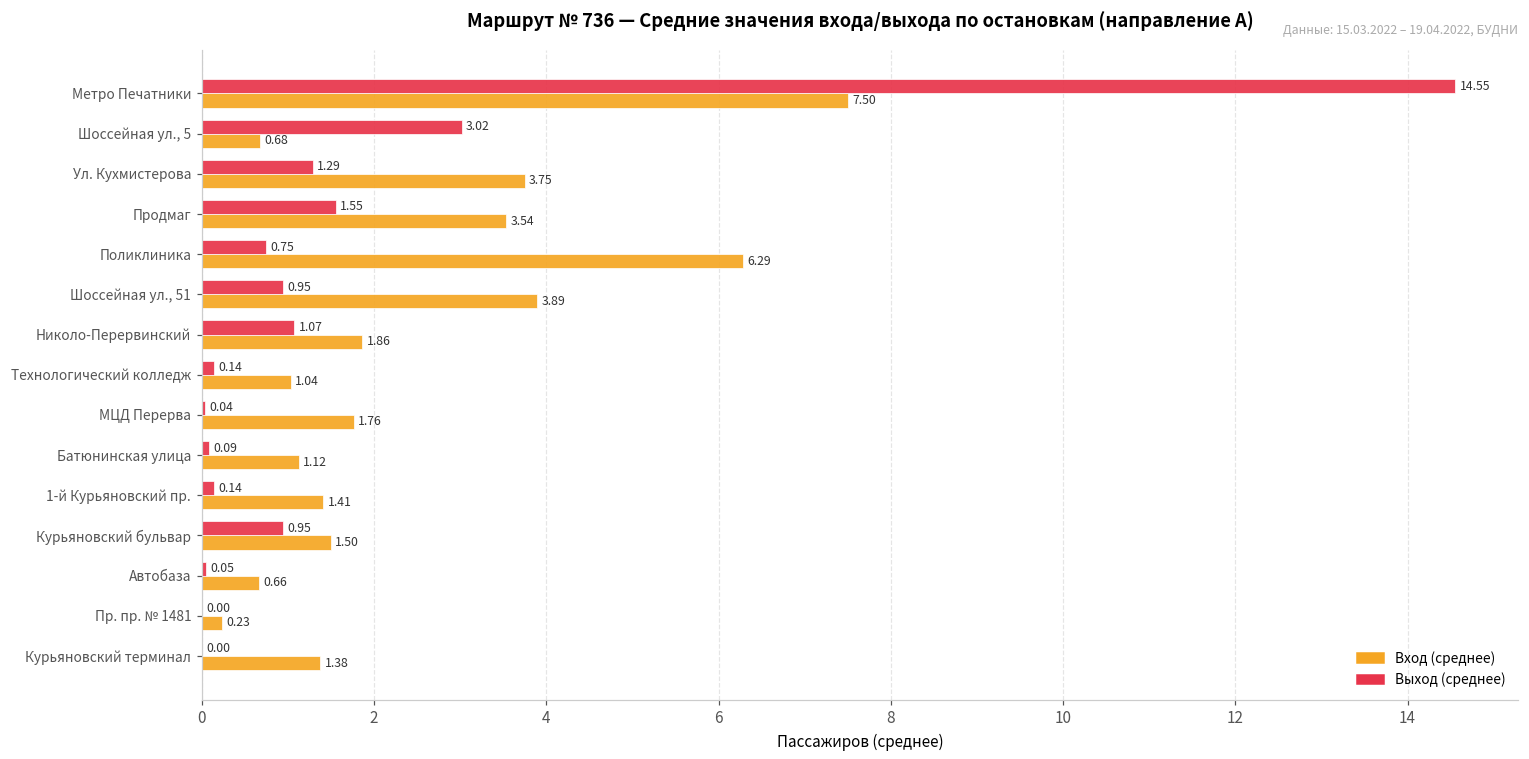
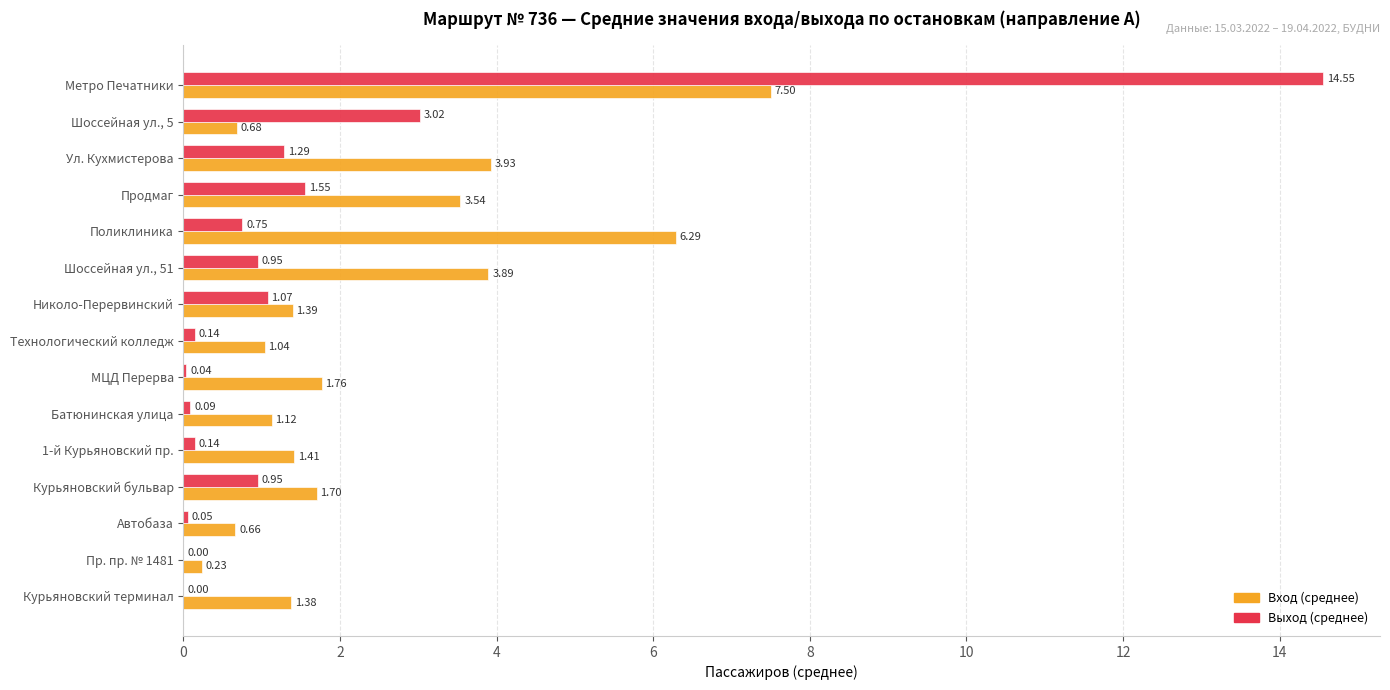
Вход (среднее), Ул. Кухмистерова: 3.75 -> 3.93
Вход (среднее), Николо-Перервинский: 1.86 -> 1.39
Вход (среднее), Курьяновский бульвар: 1.50 -> 1.70
